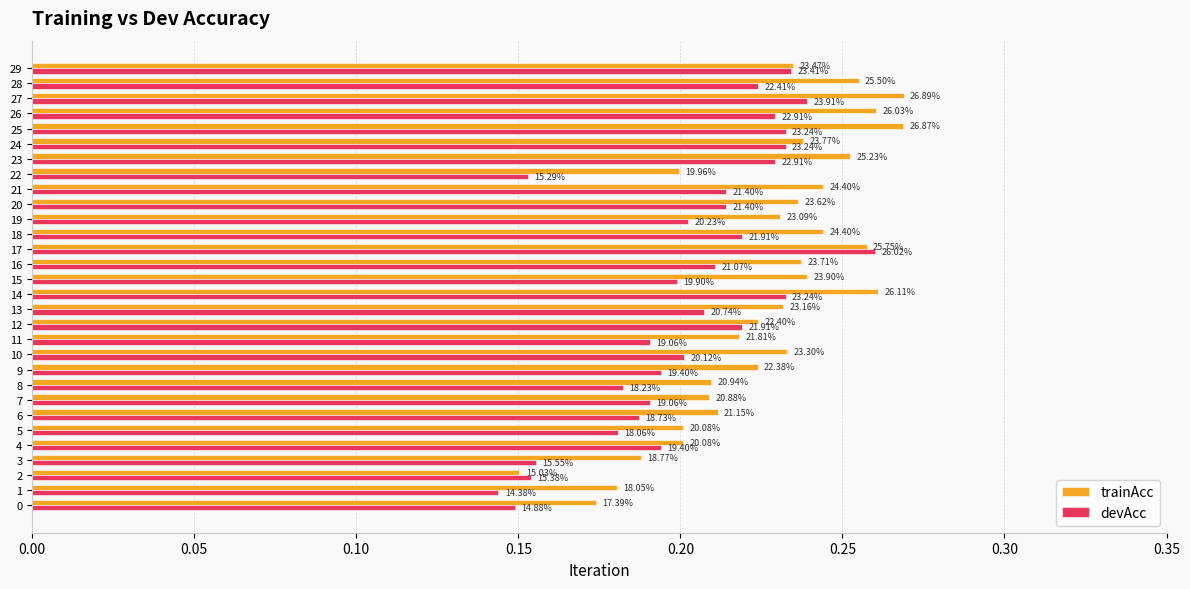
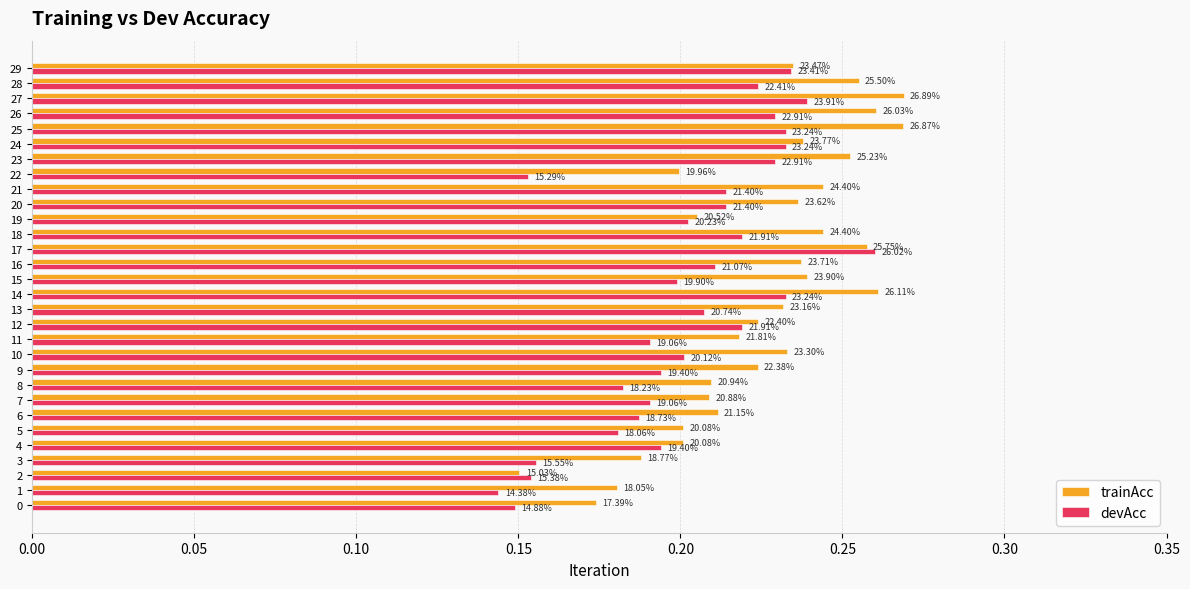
trainAcc, 19: 23.09% -> 20.52%
